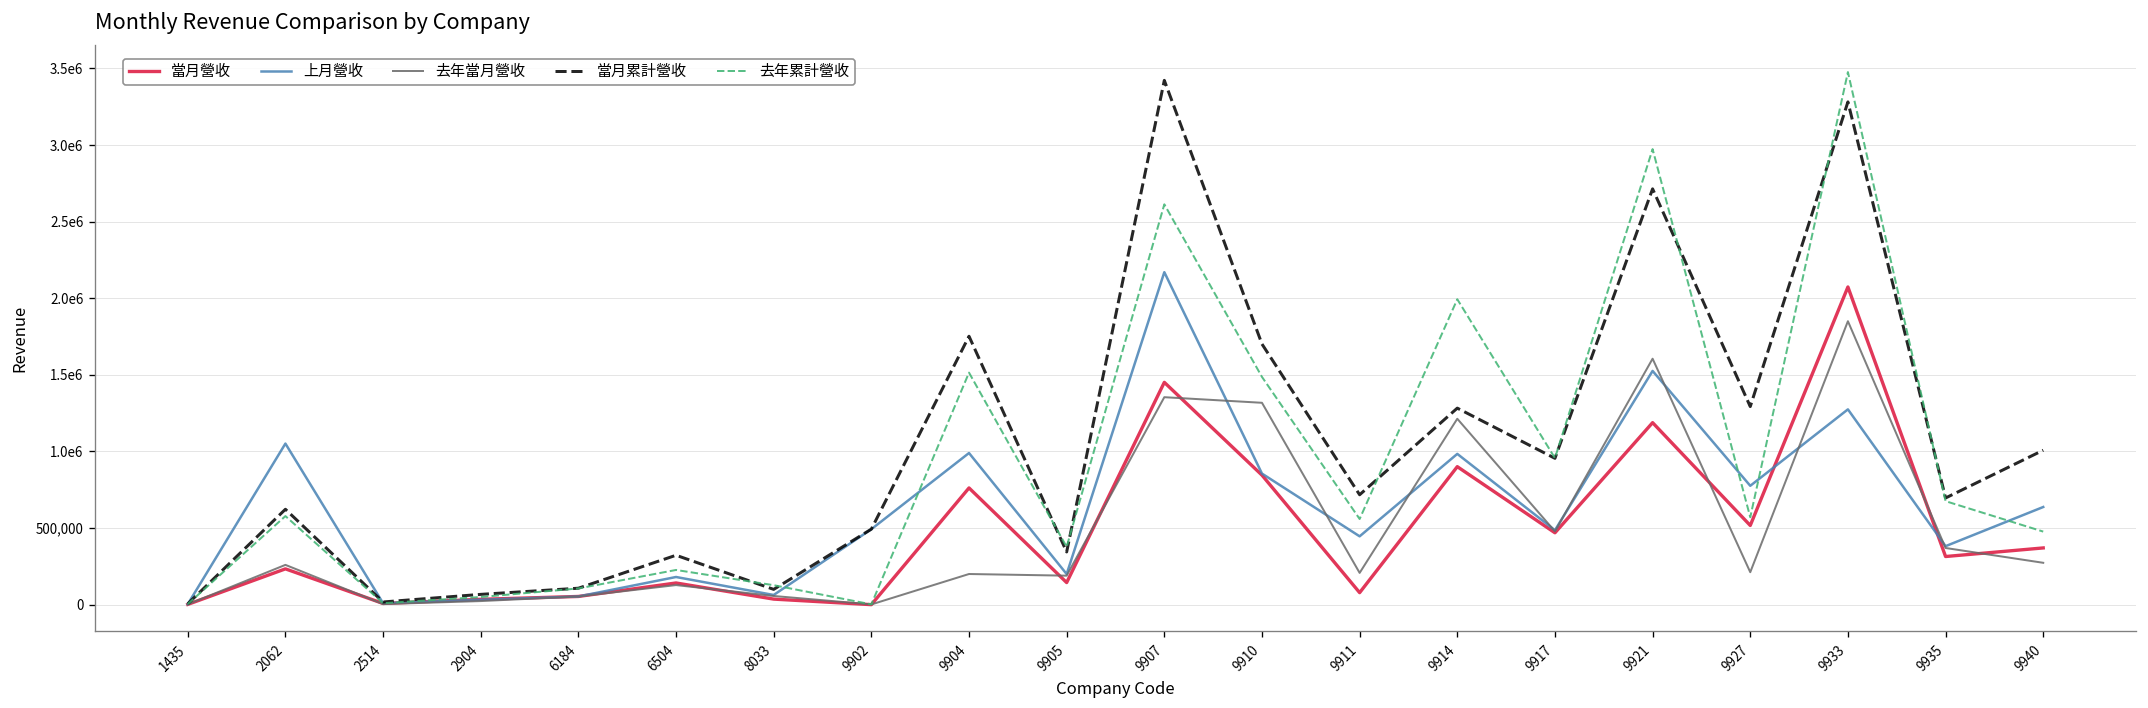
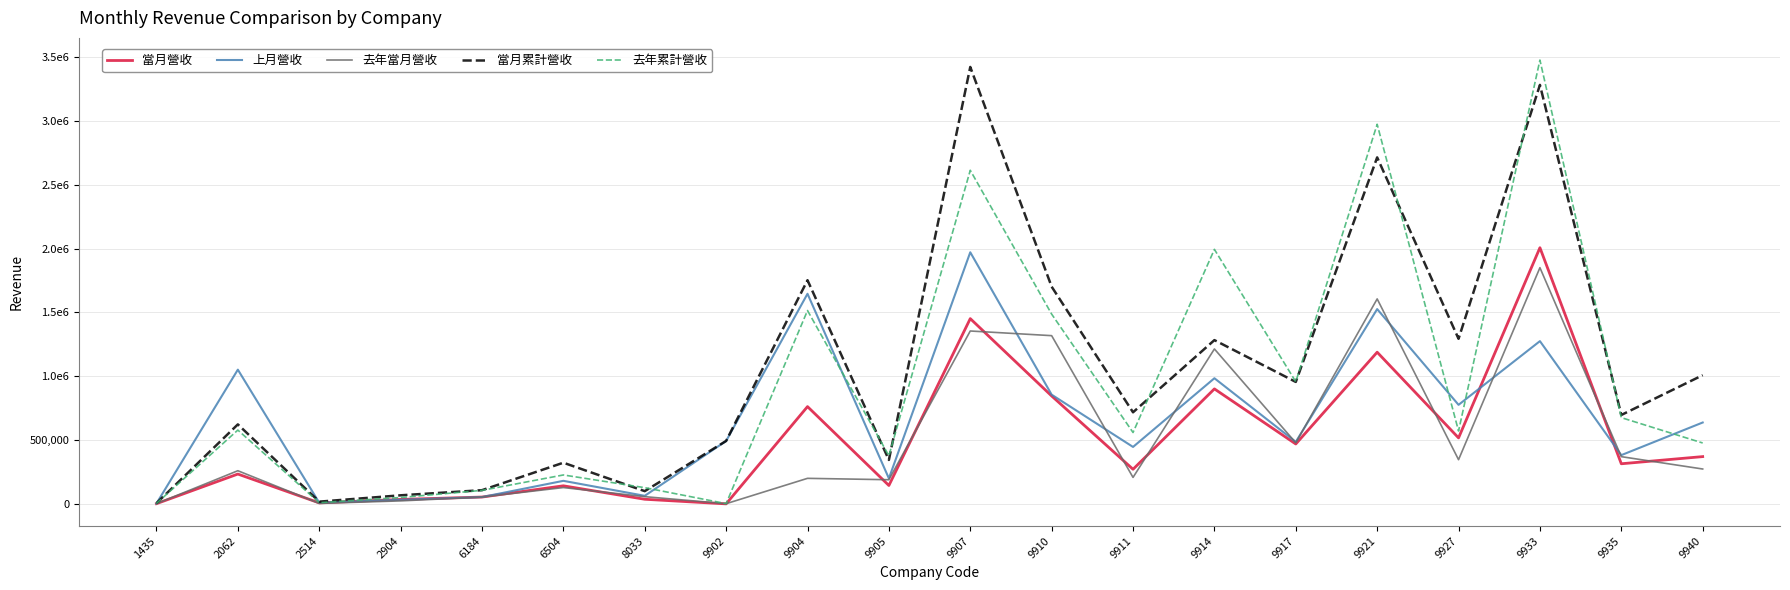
上月營收, 9904: 990,000 -> 1,650,000
上月營收, 9907: 2,170,000 -> 1,970,000
當月營收, 9911: 80,000 -> 270,000
去年當月營收, 9927: 210,000 -> 350,000
當月營收, 9933: 2,070,000 -> 2,010,000
